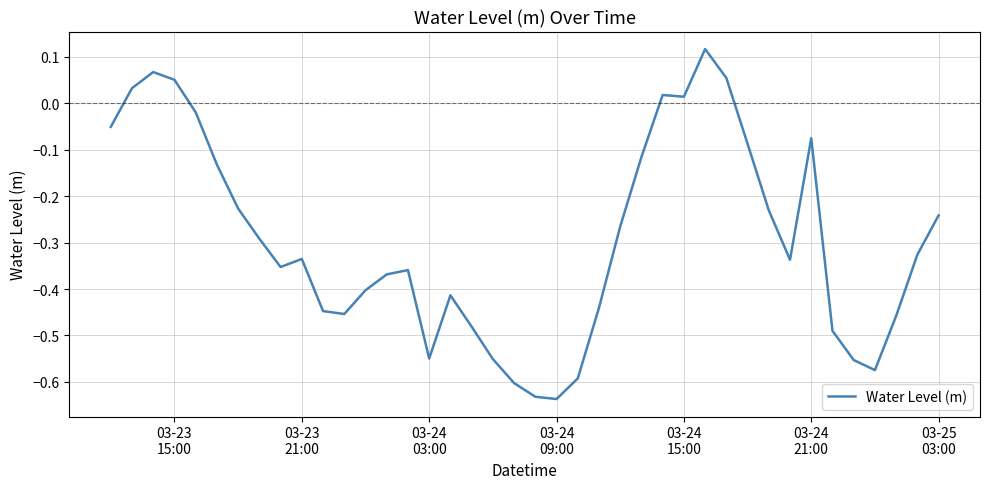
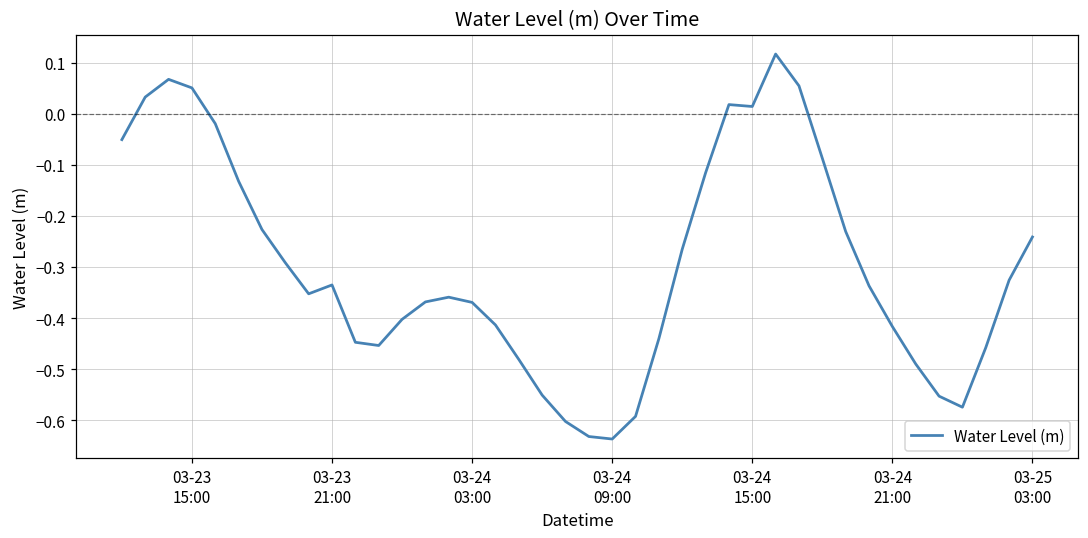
03-24 03:00: -0.55 -> -0.37
03-24 21:00: -0.08 -> -0.42
